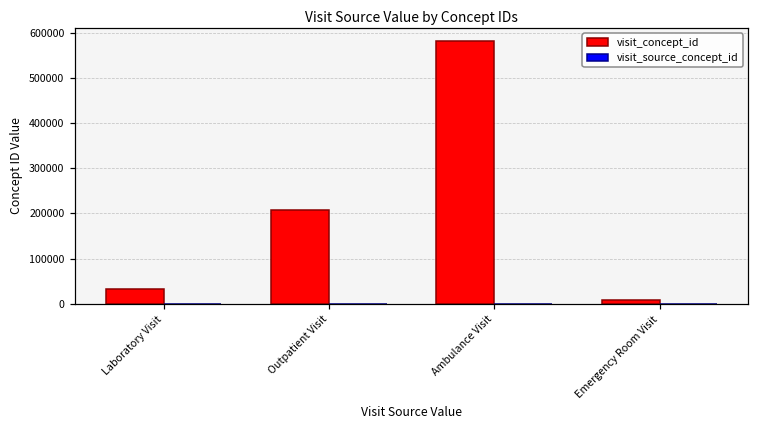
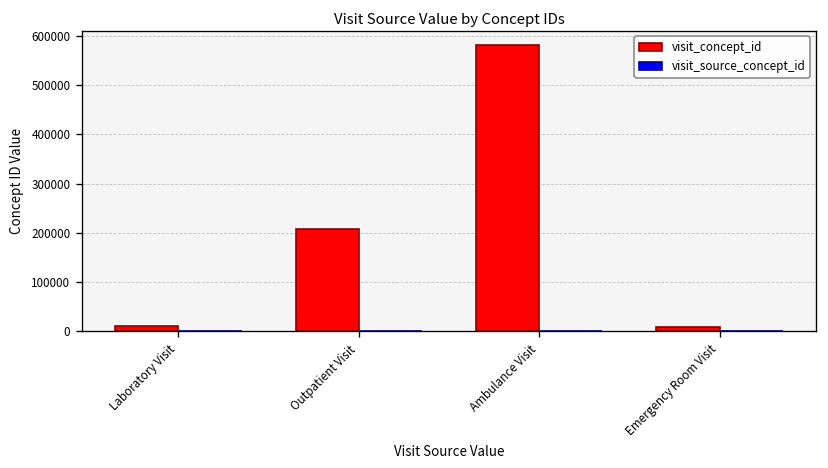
visit_concept_id, Laboratory Visit: 30000 -> 10000
